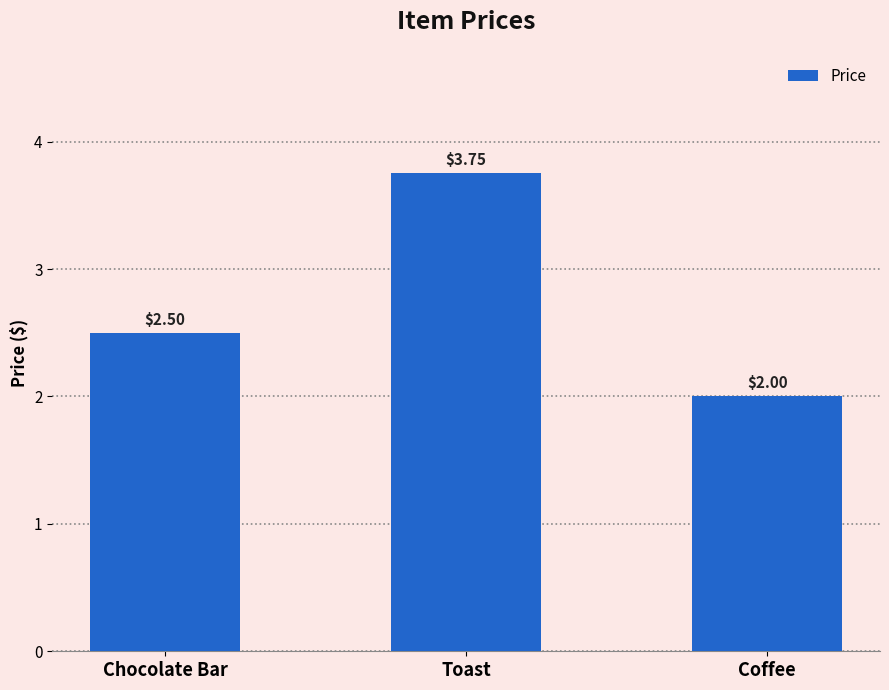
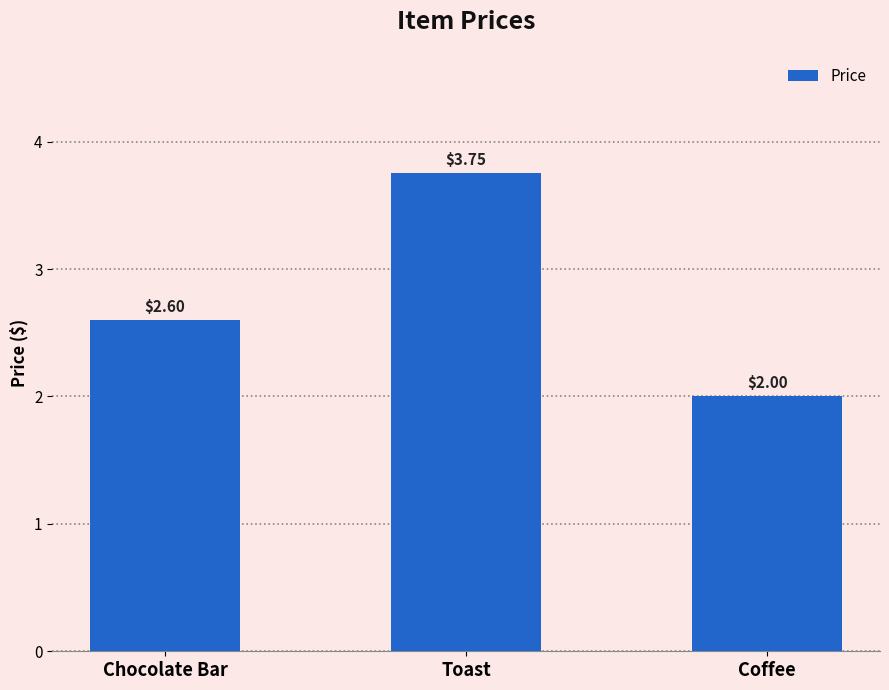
Chocolate Bar: $2.50 -> $2.60
